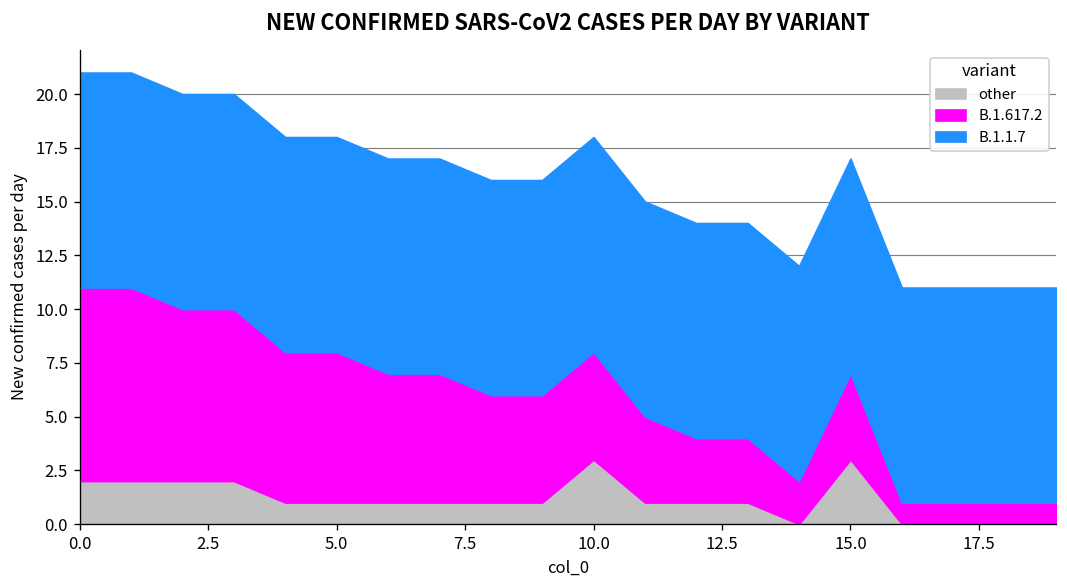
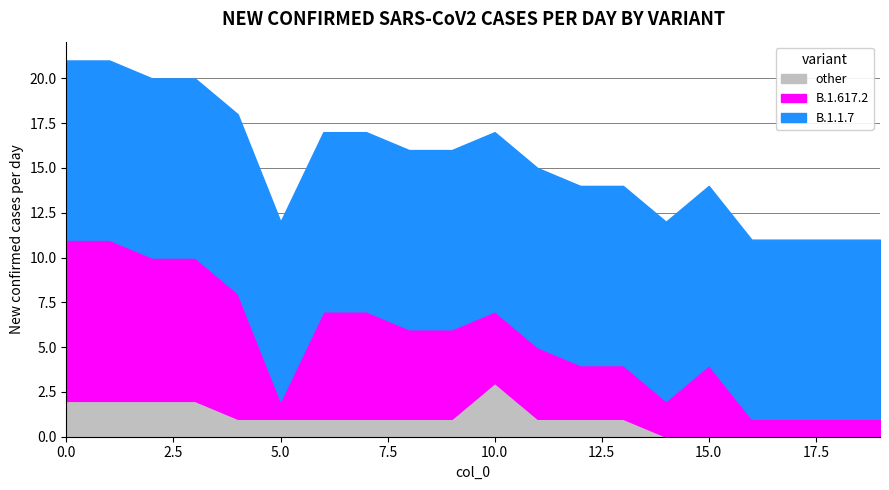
B.1.617.2, 5.0: 7 -> 1
B.1.617.2, 10.0: 5 -> 4
other, 15.0: 3 -> 0
